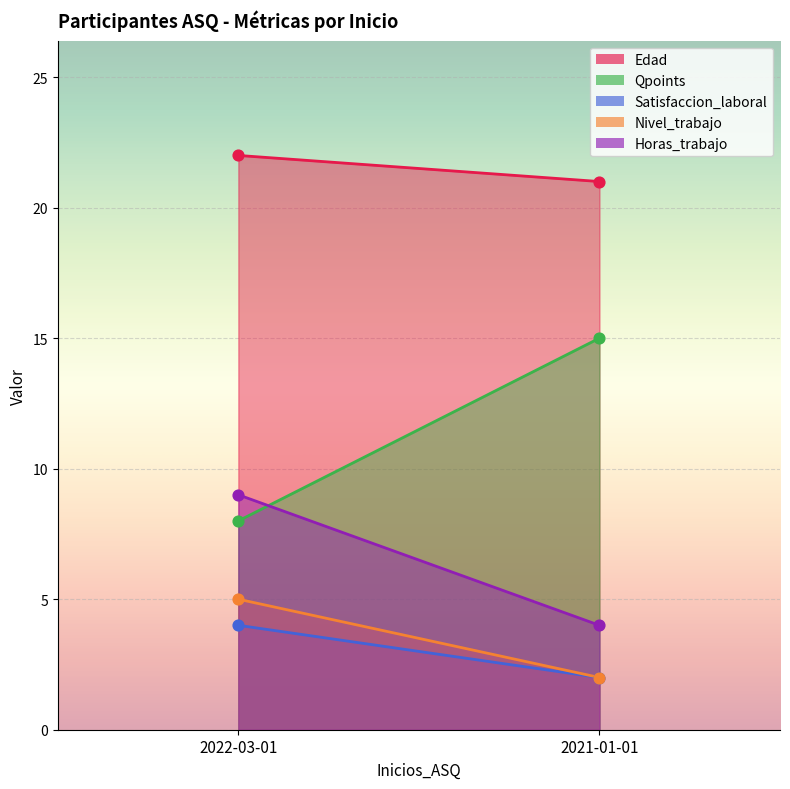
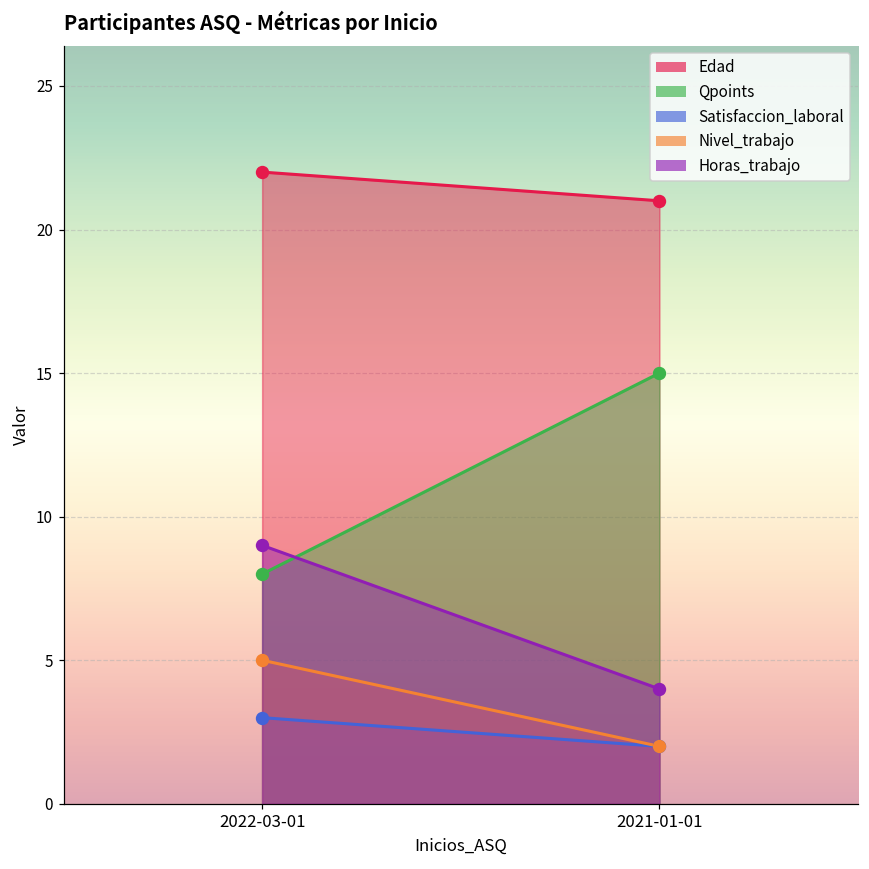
Satisfaccion_laboral, 2022-03-01: 4 -> 3
